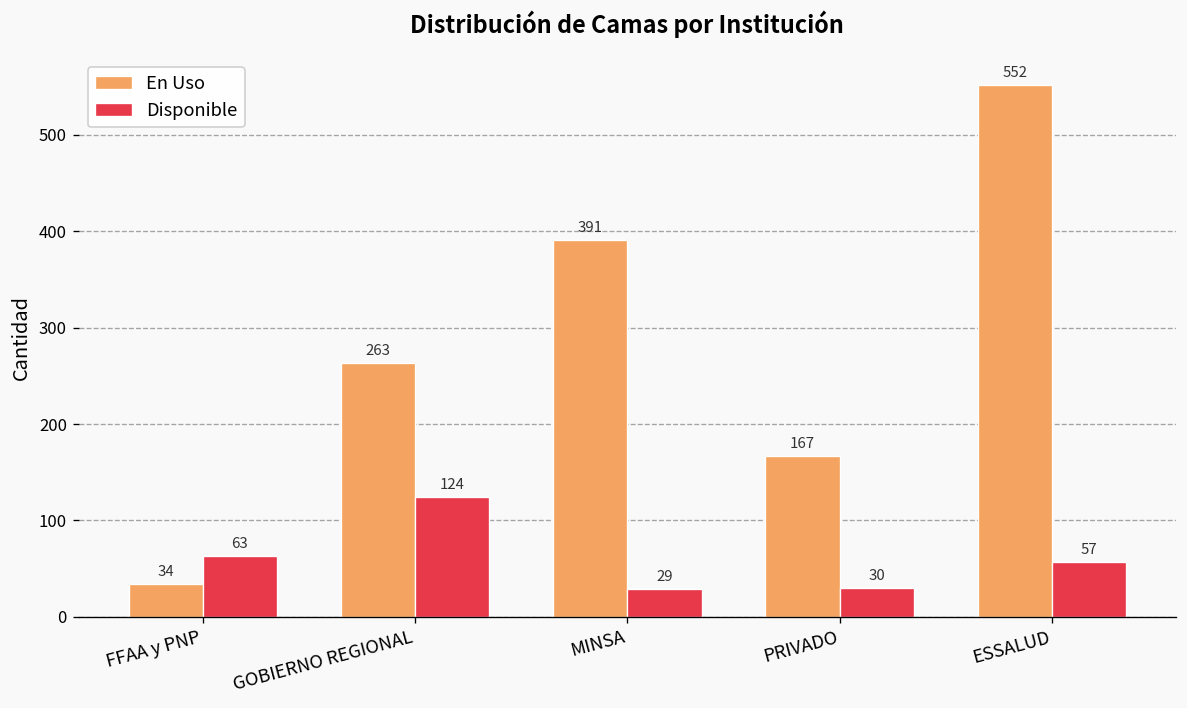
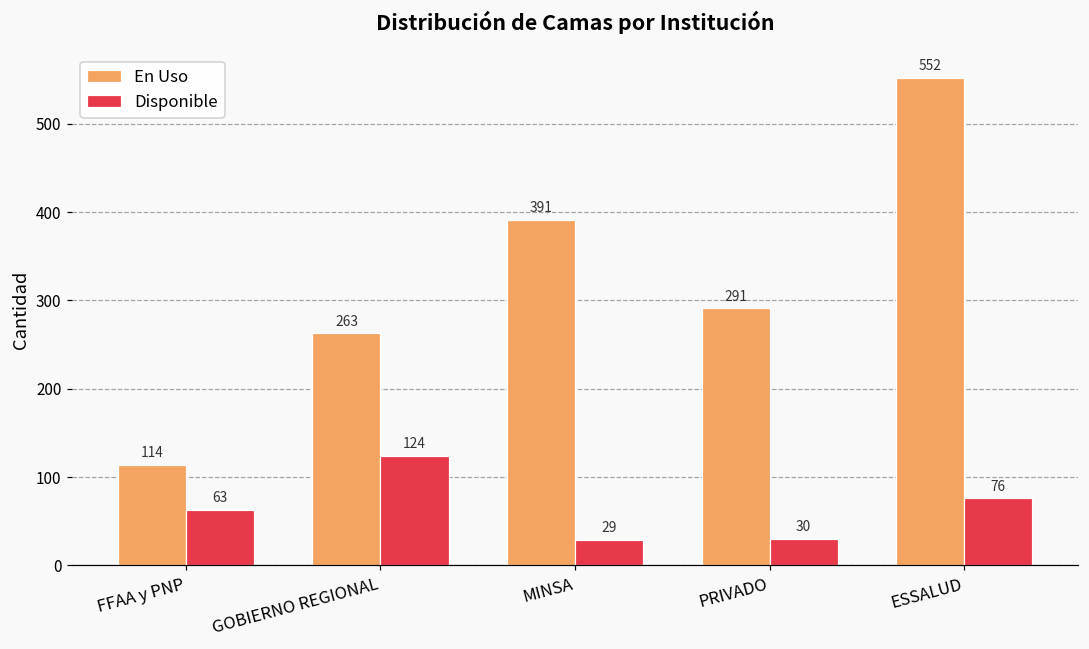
En Uso, FFAA y PNP: 34 -> 114
En Uso, PRIVADO: 167 -> 291
Disponible, ESSALUD: 57 -> 76
